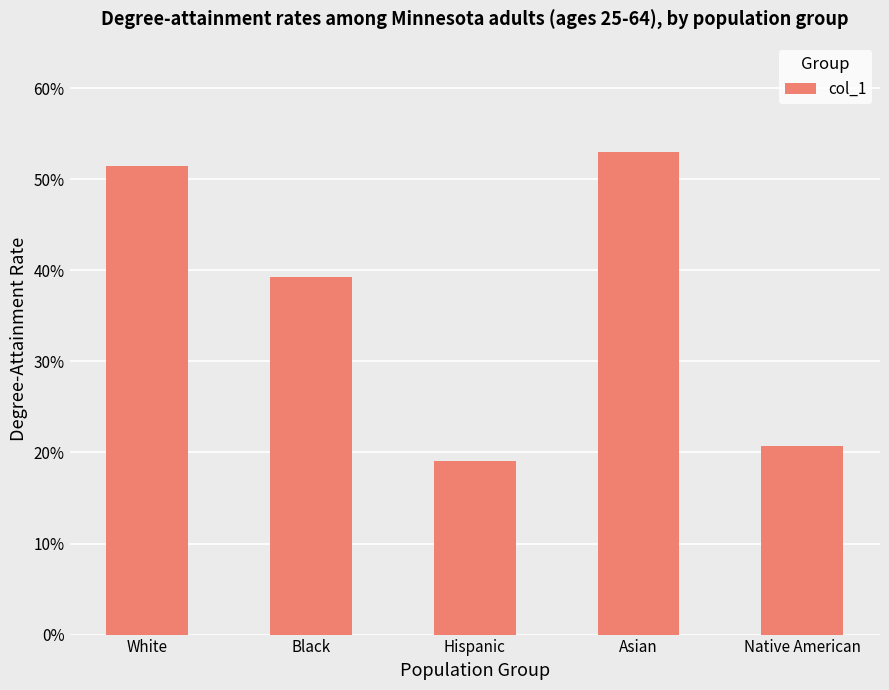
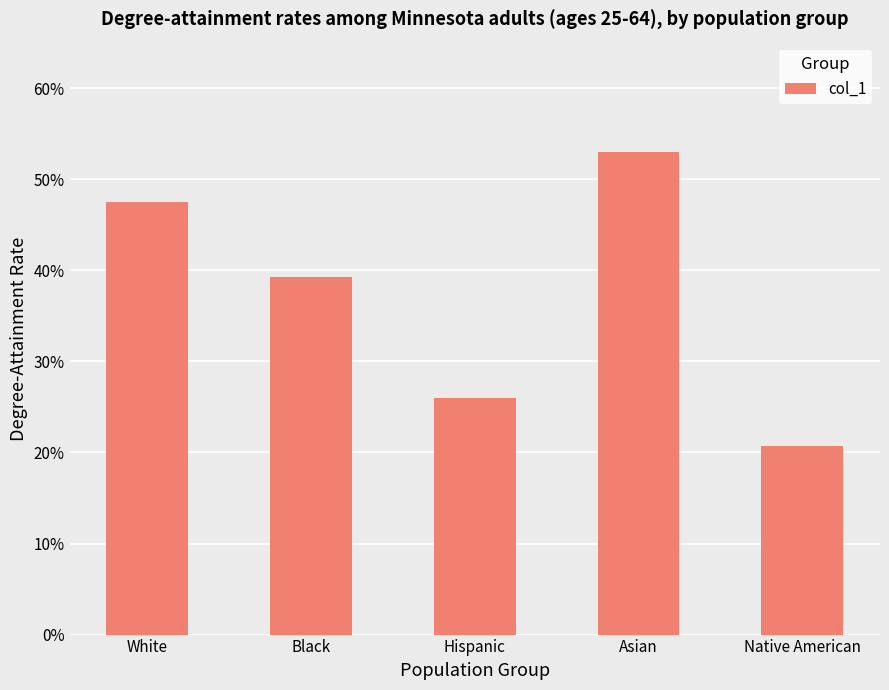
White: 51% -> 48%
Hispanic: 19% -> 26%
